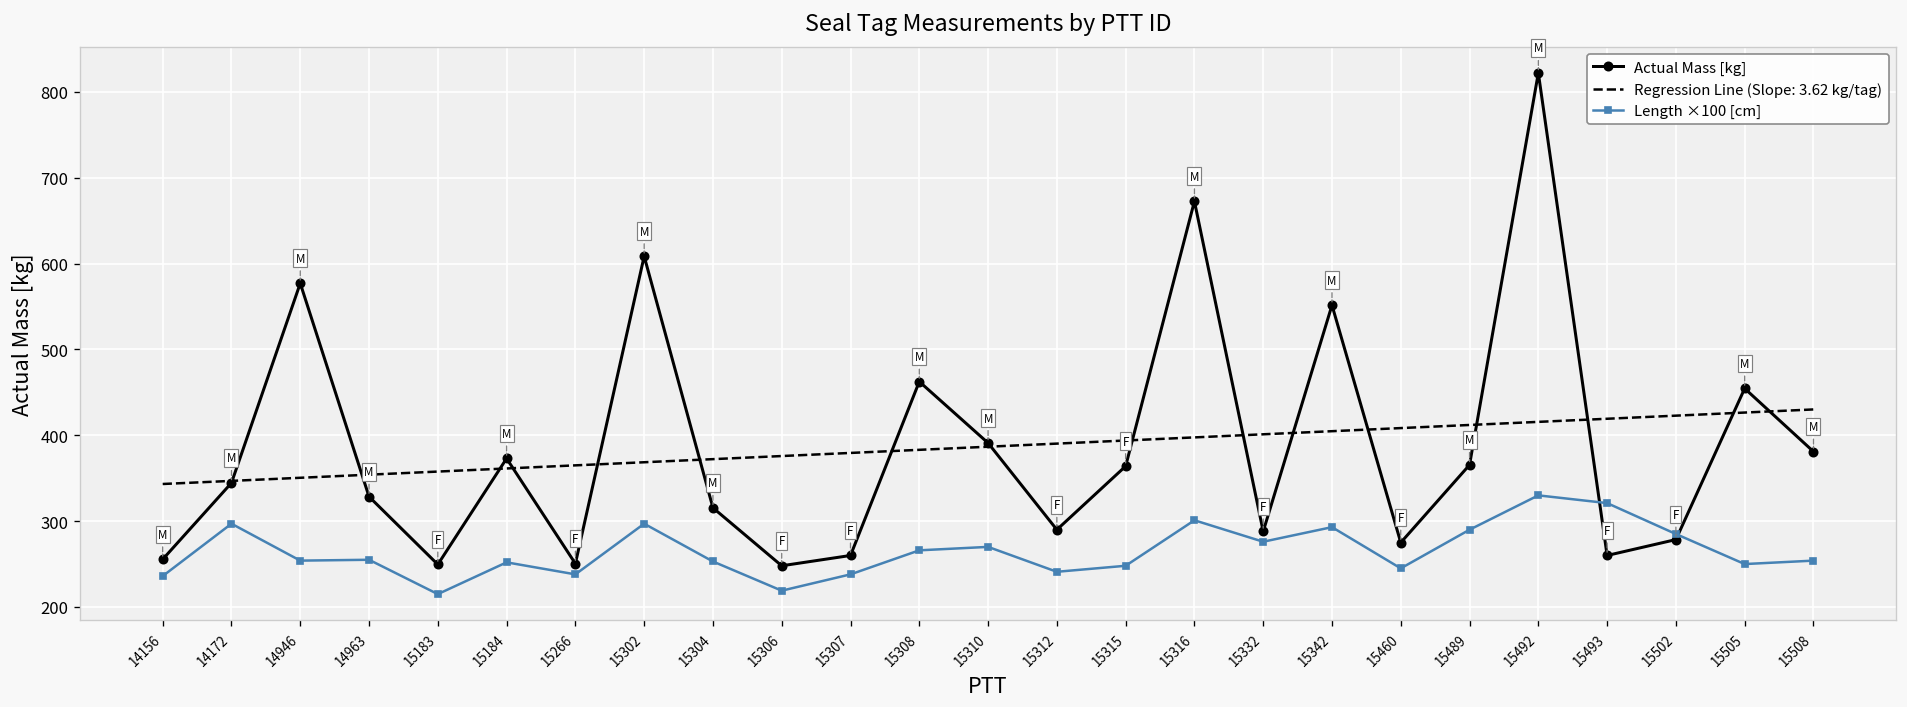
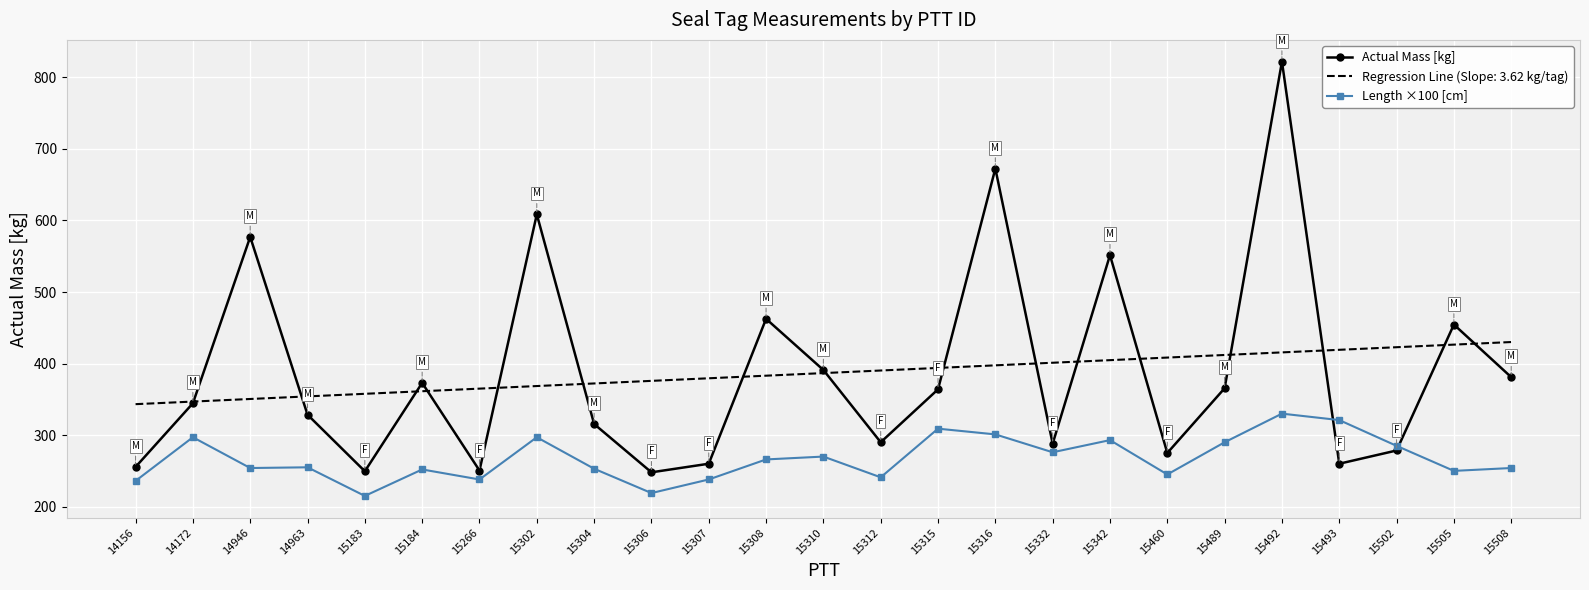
Length ×100 [cm], 15315: 250 -> 310
